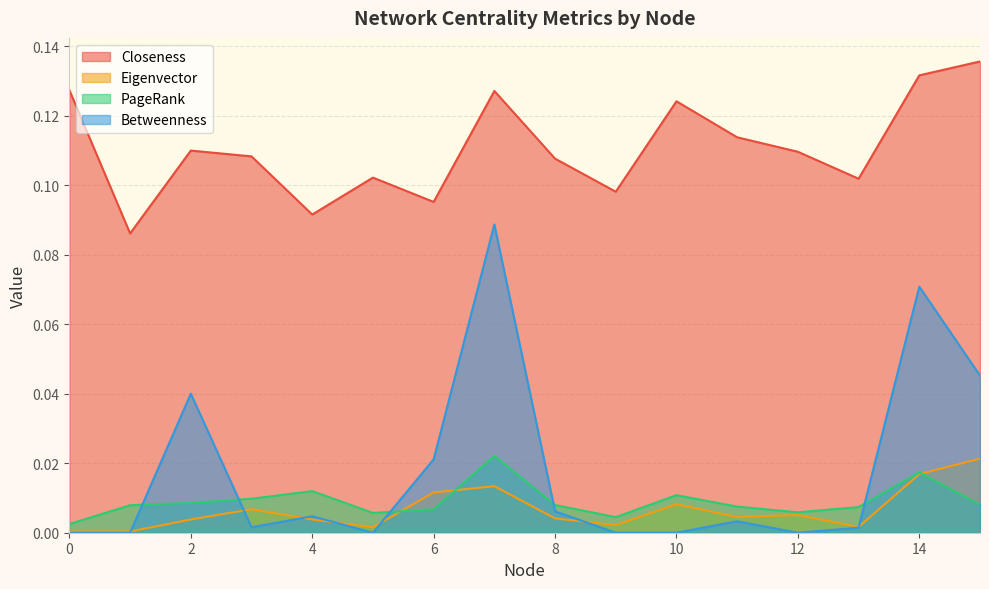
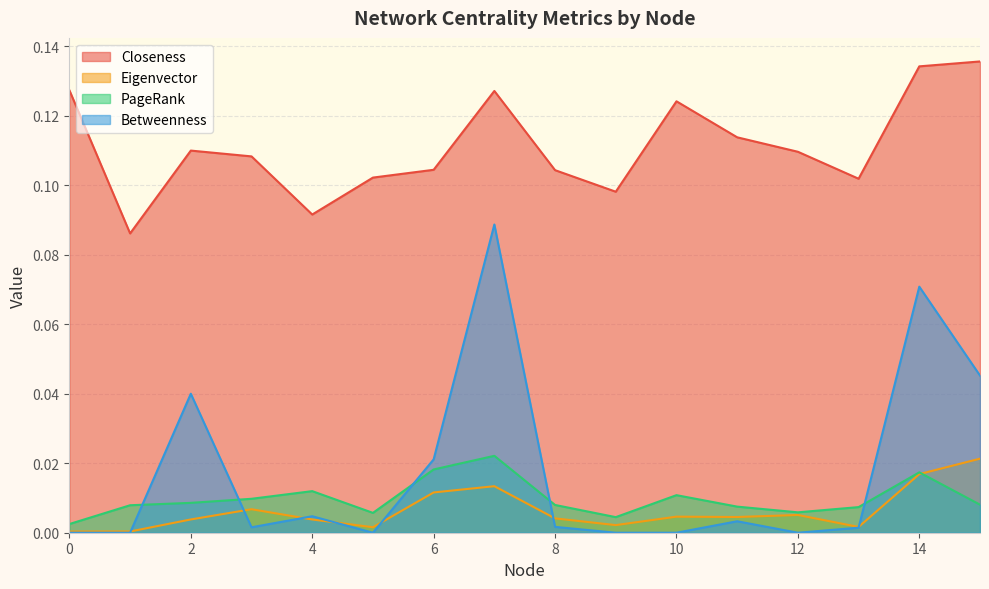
Closeness, 6: 0.095 -> 0.104
PageRank, 6: 0.007 -> 0.018
Closeness, 8: 0.108 -> 0.104
Betweenness, 8: 0.006 -> 0.002
Eigenvector, 10: 0.008 -> 0.005
Closeness, 14: 0.132 -> 0.134
